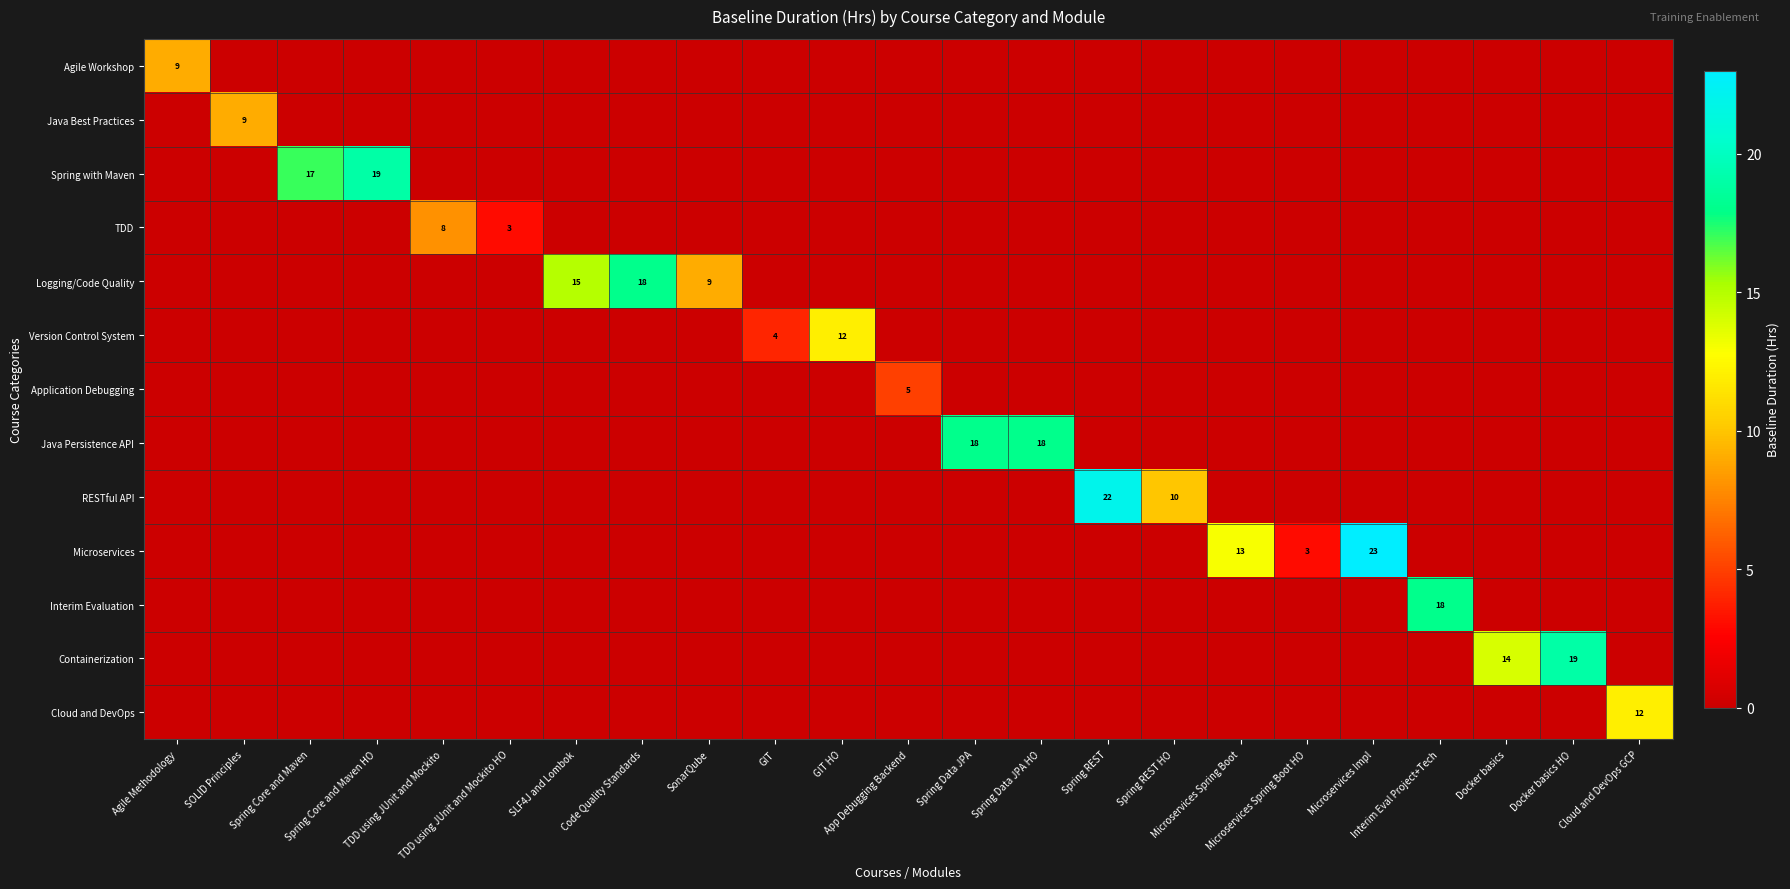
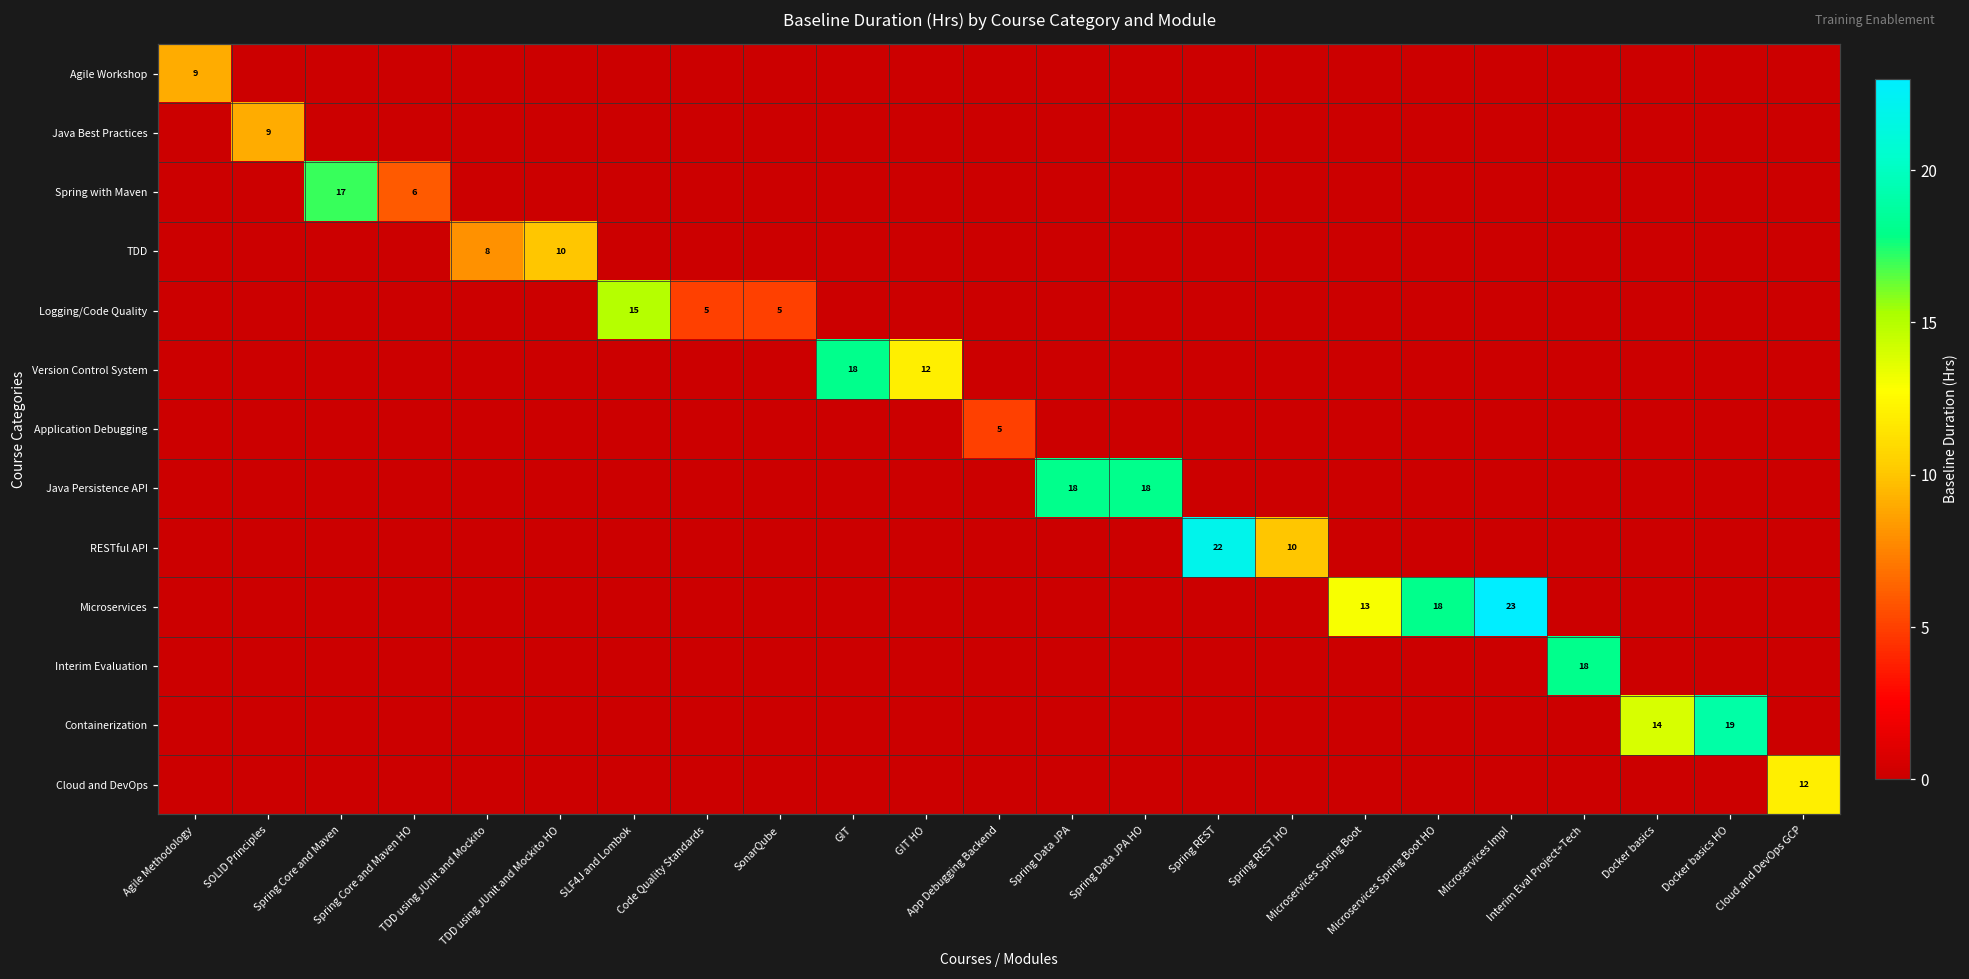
Spring with Maven, Spring Core and Maven HO: 19 -> 6
TDD, TDD using JUnit and Mockito HO: 3 -> 10
Logging/Code Quality, Code Quality Standards: 18 -> 5
Logging/Code Quality, SonarQube: 9 -> 5
Version Control System, GIT: 4 -> 18
Microservices, Microservices Spring Boot HO: 3 -> 18
